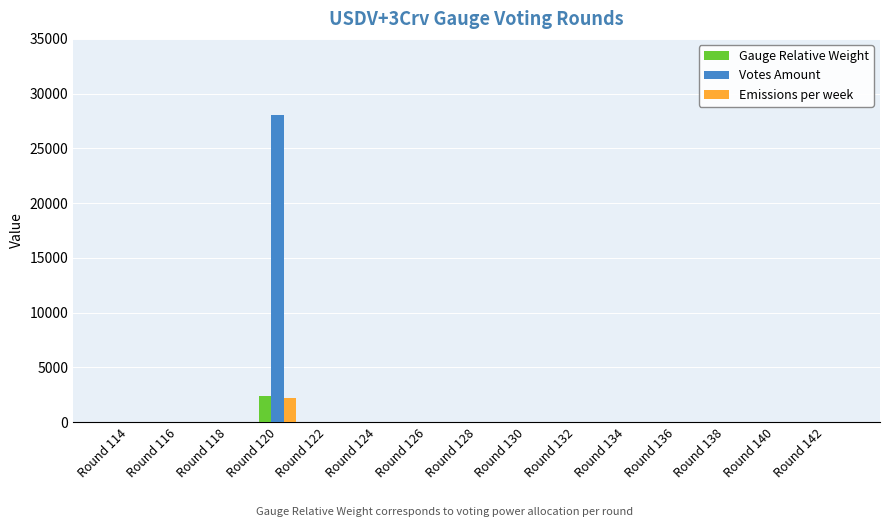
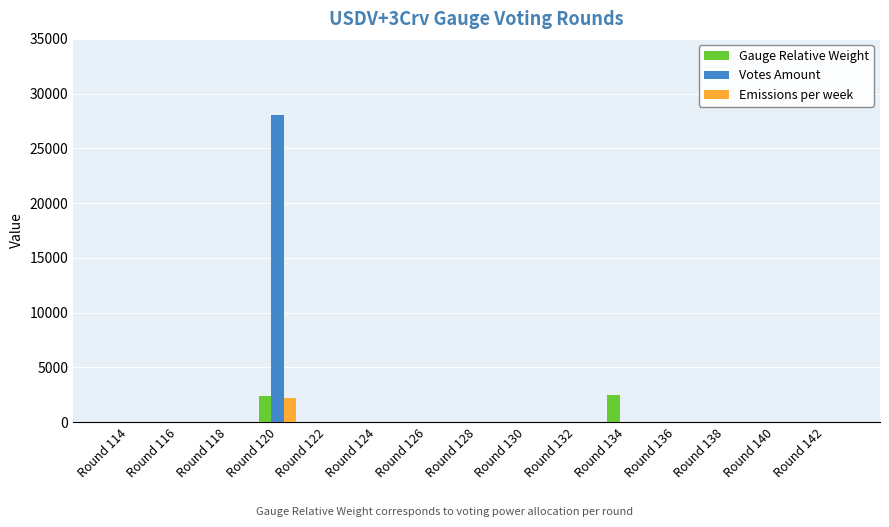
Gauge Relative Weight, Round 134: 0 -> 2500
